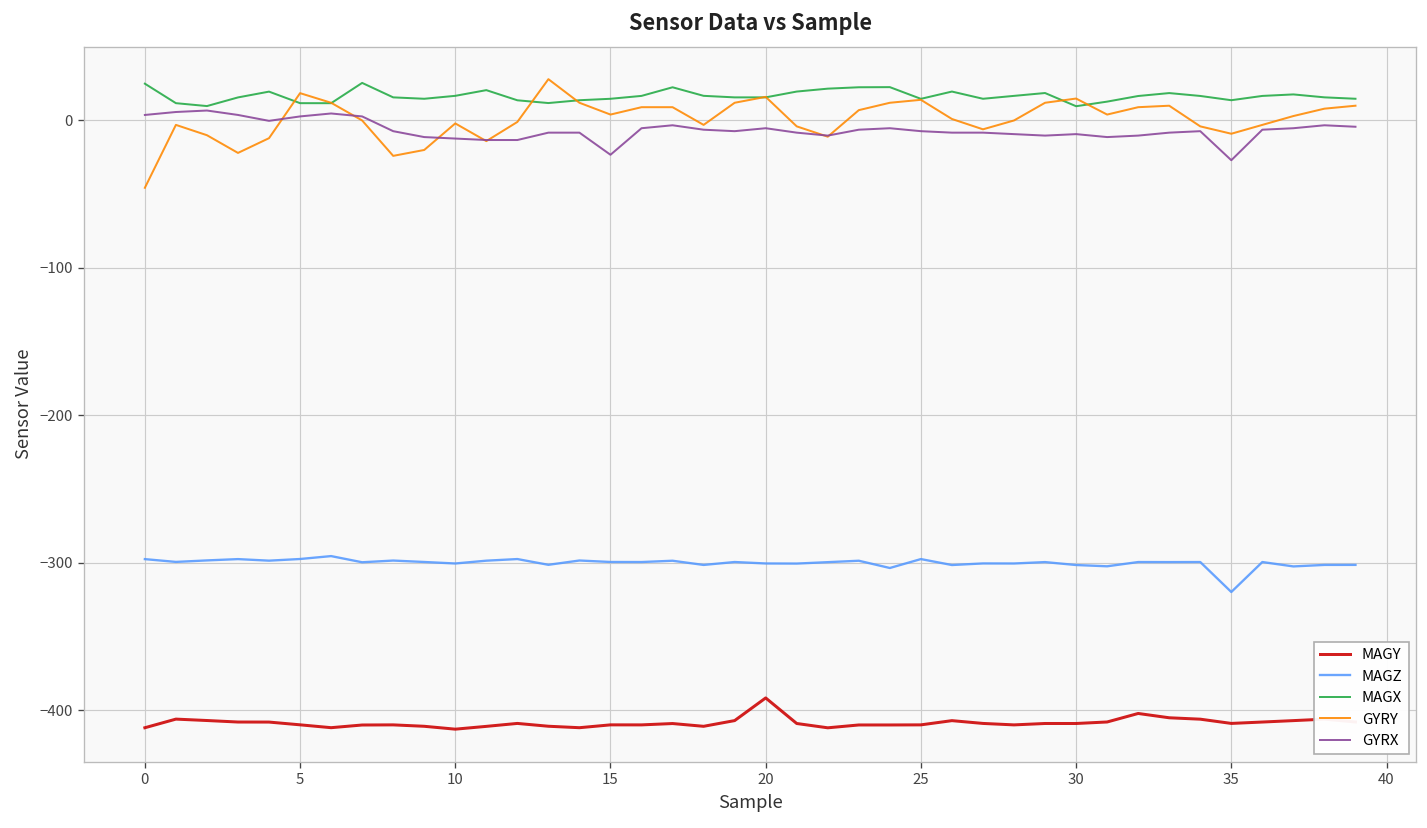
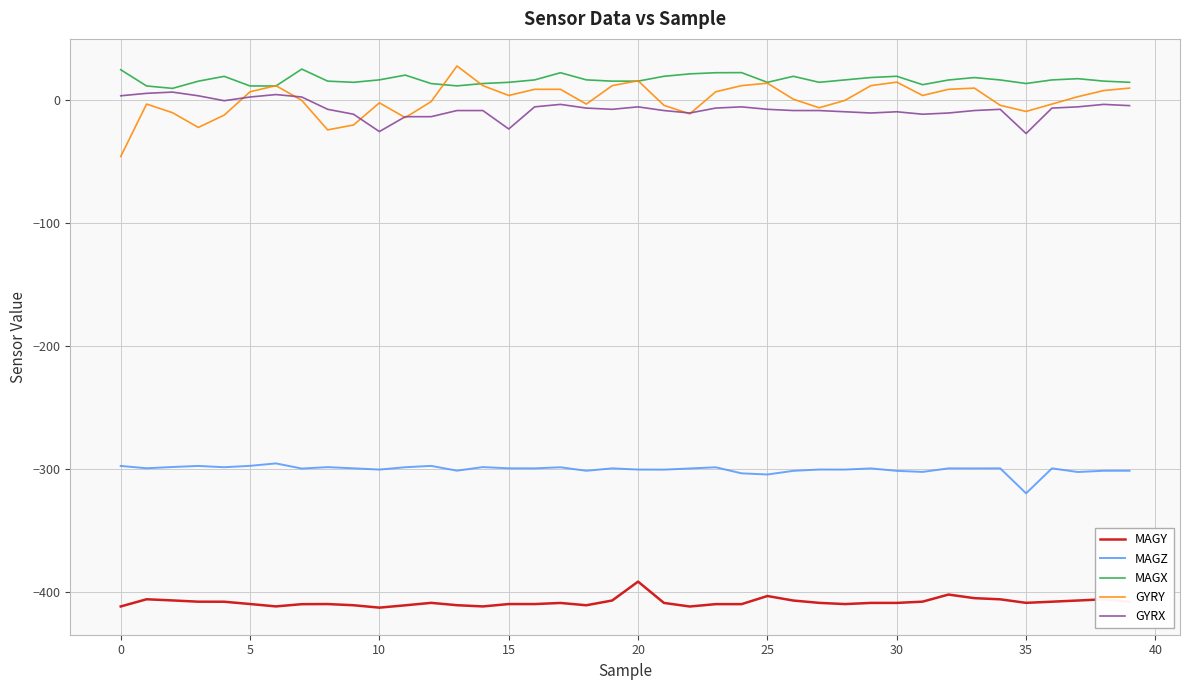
GYRY, 5: 18 -> 7
GYRX, 10: -13 -> -26
MAGY, 25: -410 -> -403
MAGZ, 25: -298 -> -305
MAGX, 30: 9 -> 19
